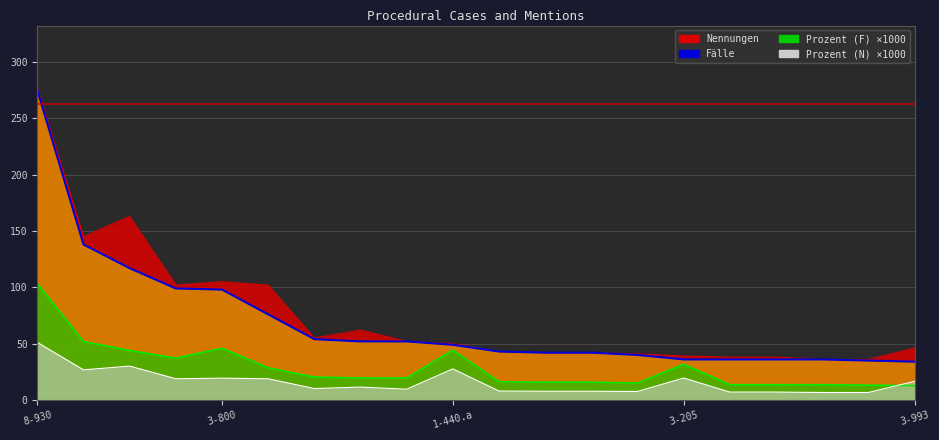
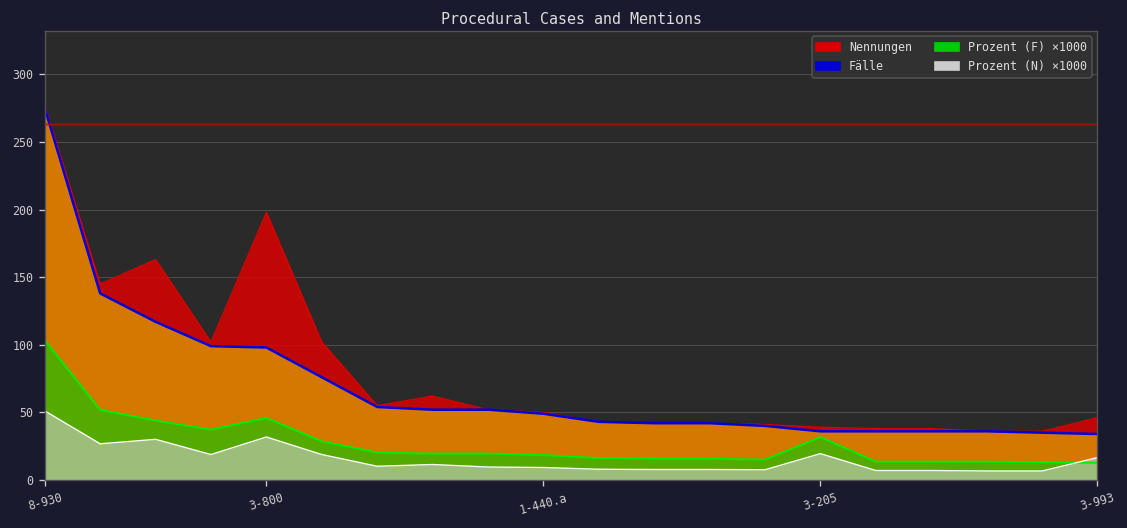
Nennungen, 3-800: 105 -> 198
Prozent (N) ×1000, 3-800: 19 -> 32
Prozent (F) ×1000, 1-440.a: 44 -> 18
Prozent (N) ×1000, 1-440.a: 28 -> 9
